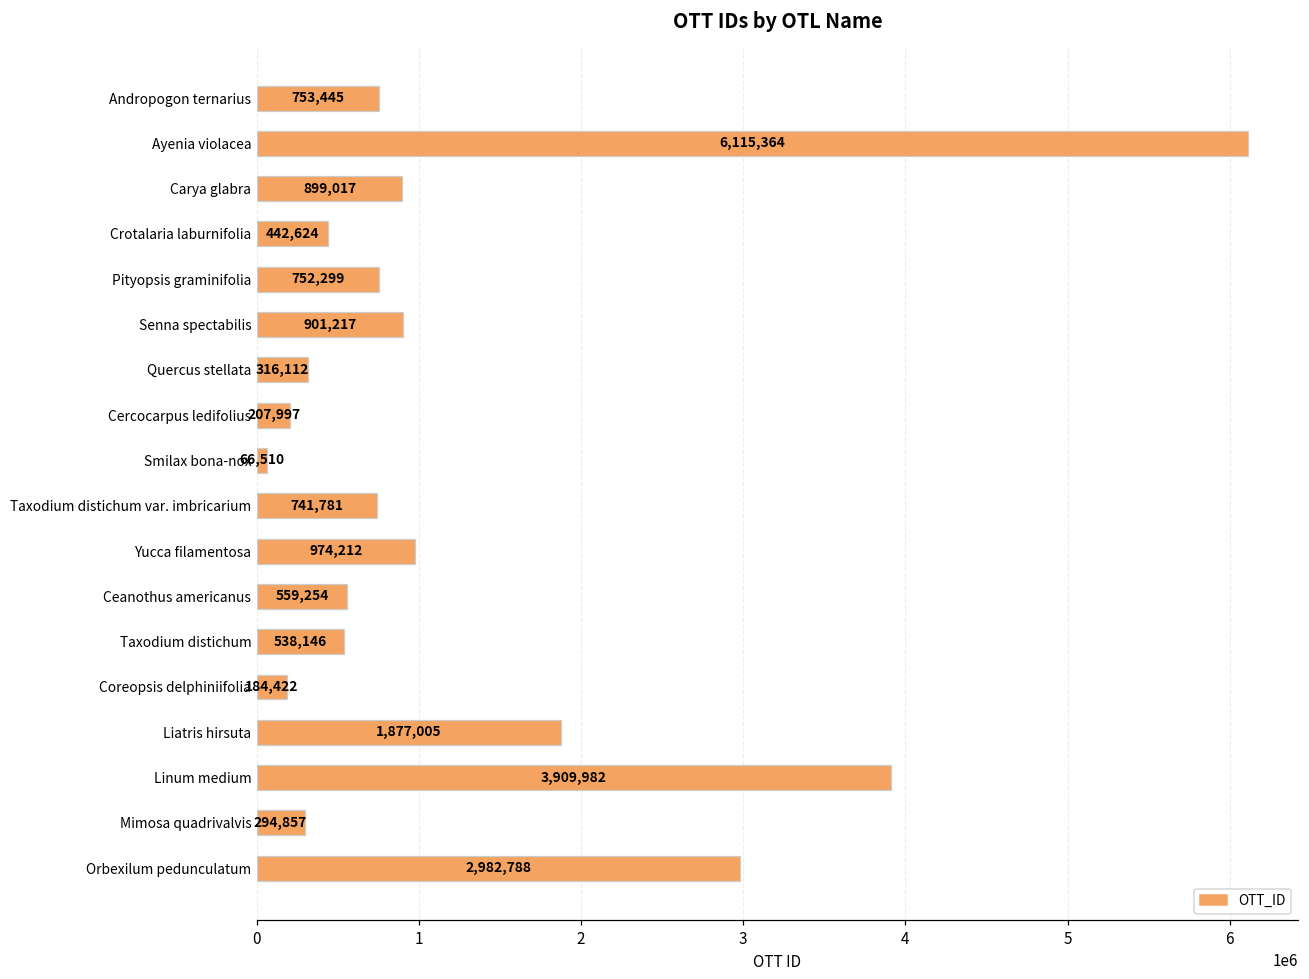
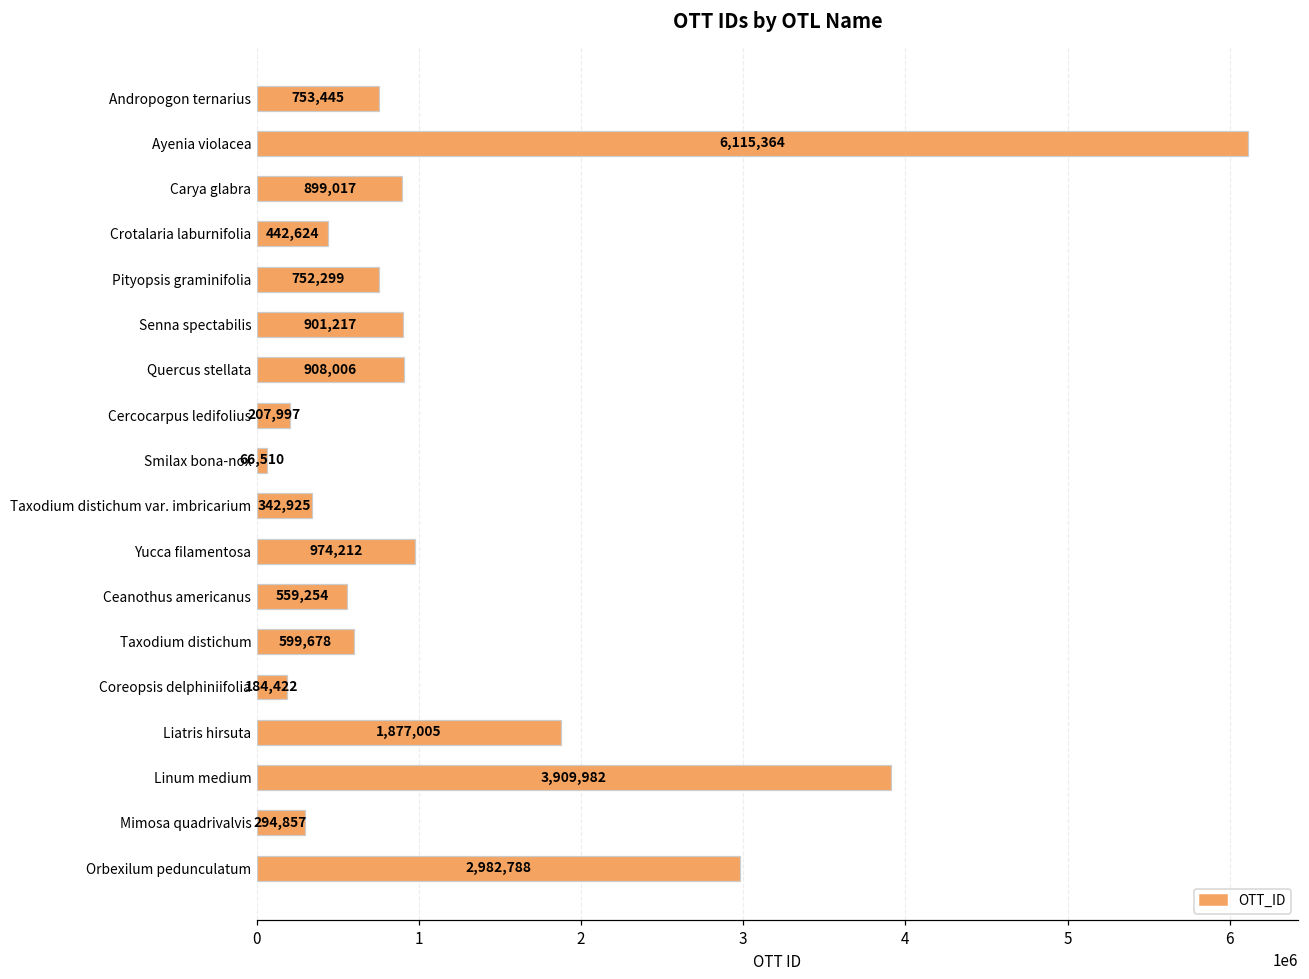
Quercus stellata: 316,112 -> 908,006
Taxodium distichum var. imbricarium: 741,781 -> 342,925
Taxodium distichum: 538,146 -> 599,678
